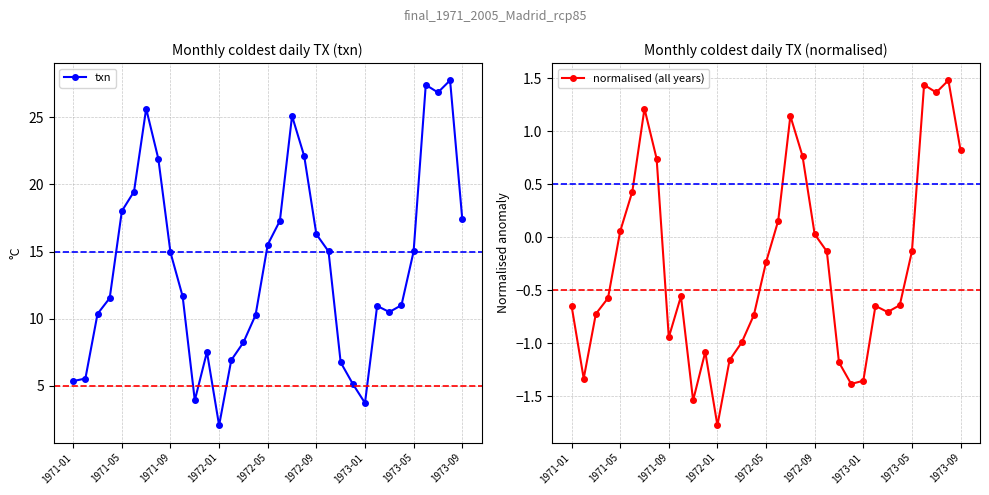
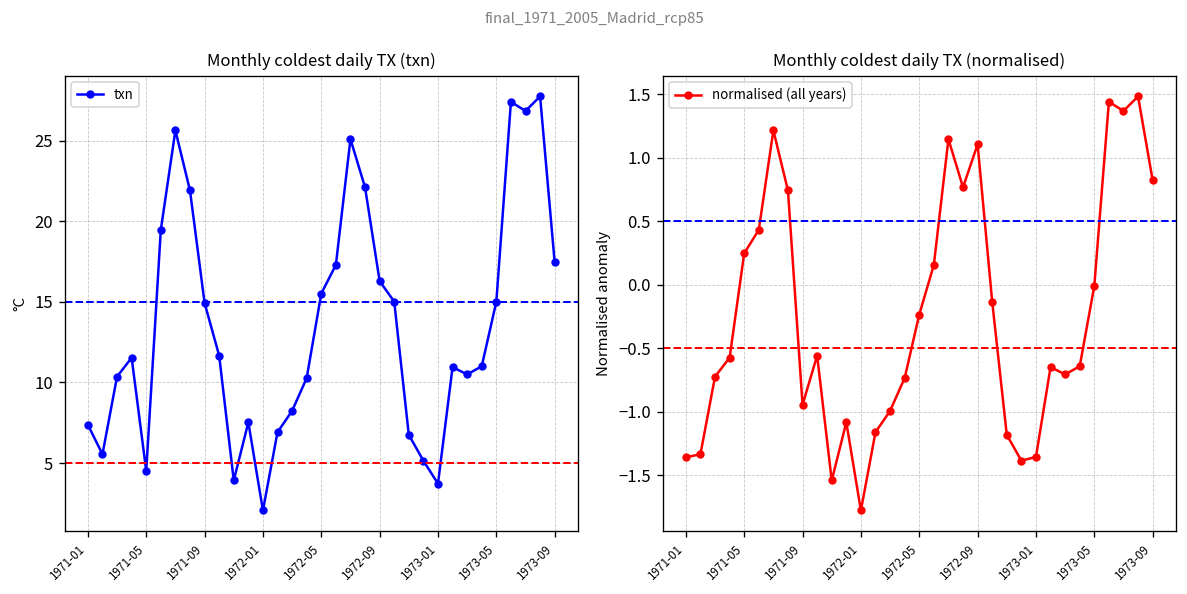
Monthly coldest daily TX (txn), 1971-01: 5.4 -> 7.4
Monthly coldest daily TX (txn), 1971-05: 18.0 -> 4.5
Monthly coldest daily TX (normalised), 1971-01: -0.65 -> -1.36
Monthly coldest daily TX (normalised), 1971-05: 0.06 -> 0.25
Monthly coldest daily TX (normalised), 1972-09: 0.03 -> 1.10
Monthly coldest daily TX (normalised), 1973-05: -0.13 -> -0.01
